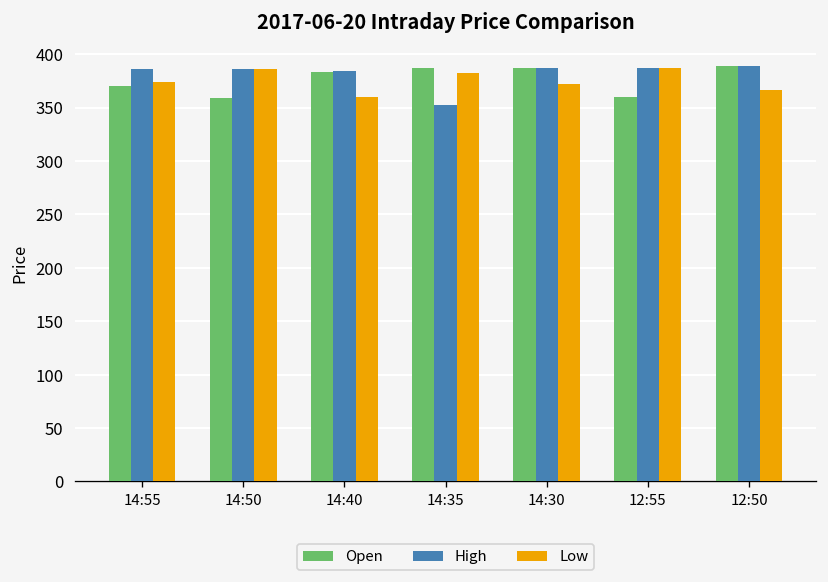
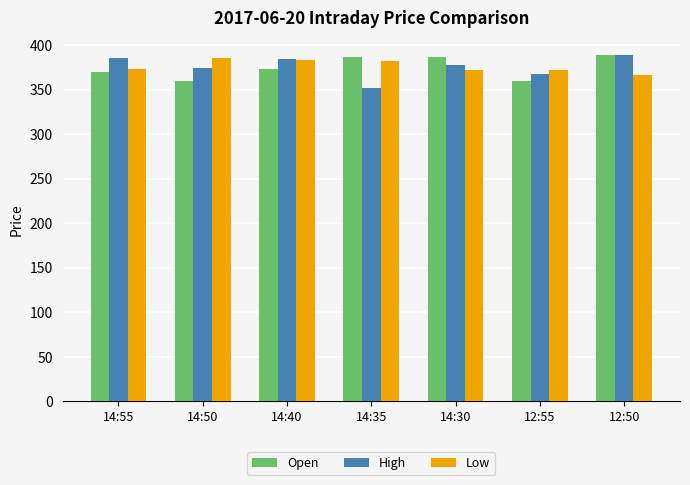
High, 14:50: 390 -> 370
Open, 14:40: 380 -> 370
Low, 14:40: 360 -> 380
High, 14:30: 390 -> 380
High, 12:55: 390 -> 370
Low, 12:55: 390 -> 370
